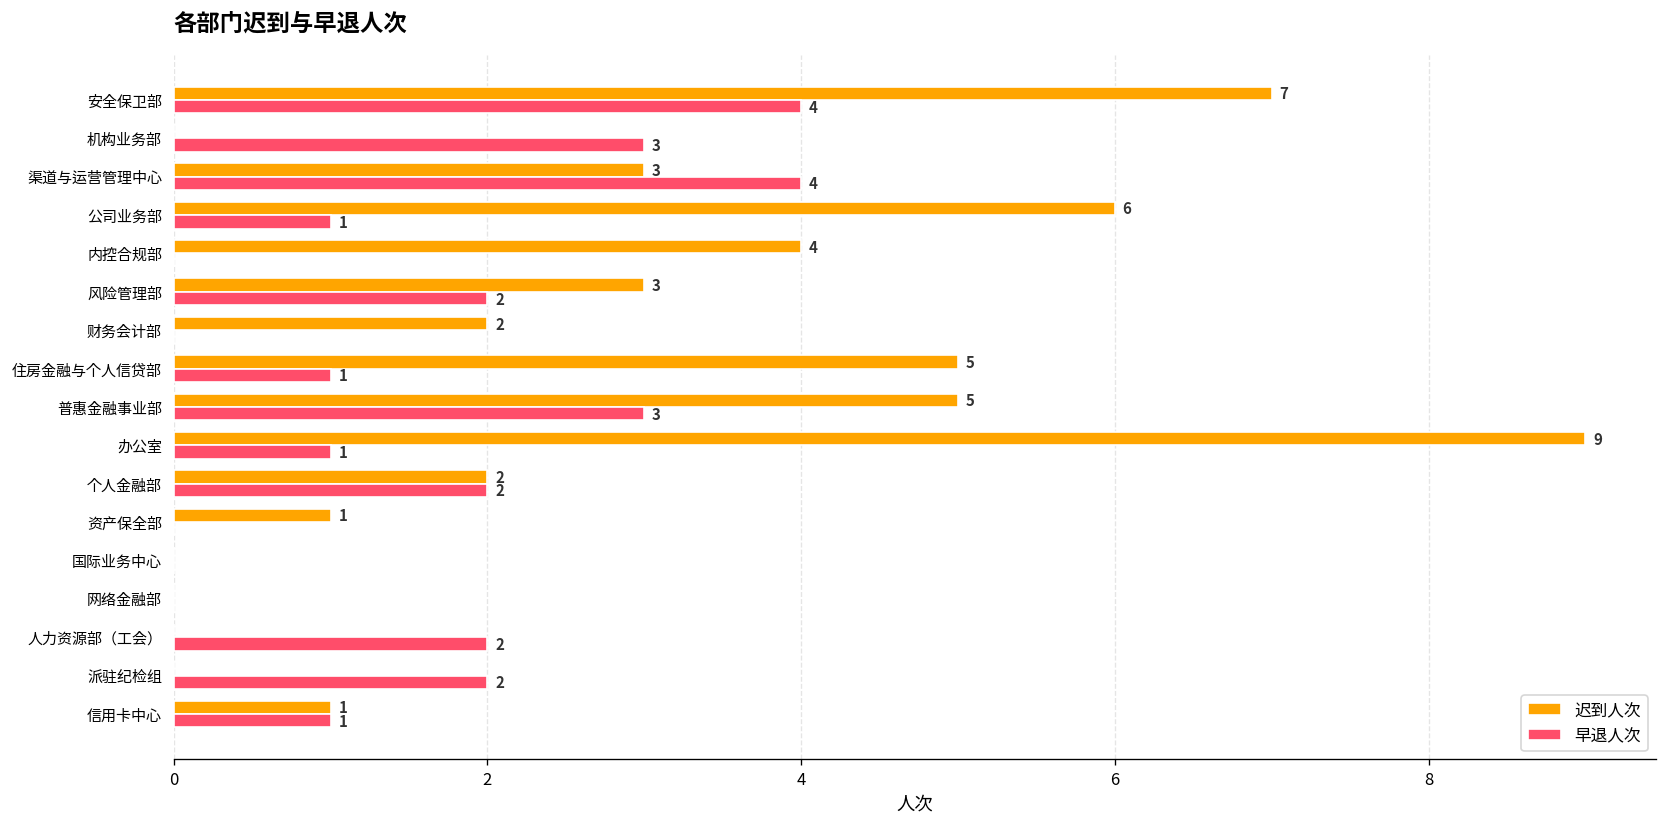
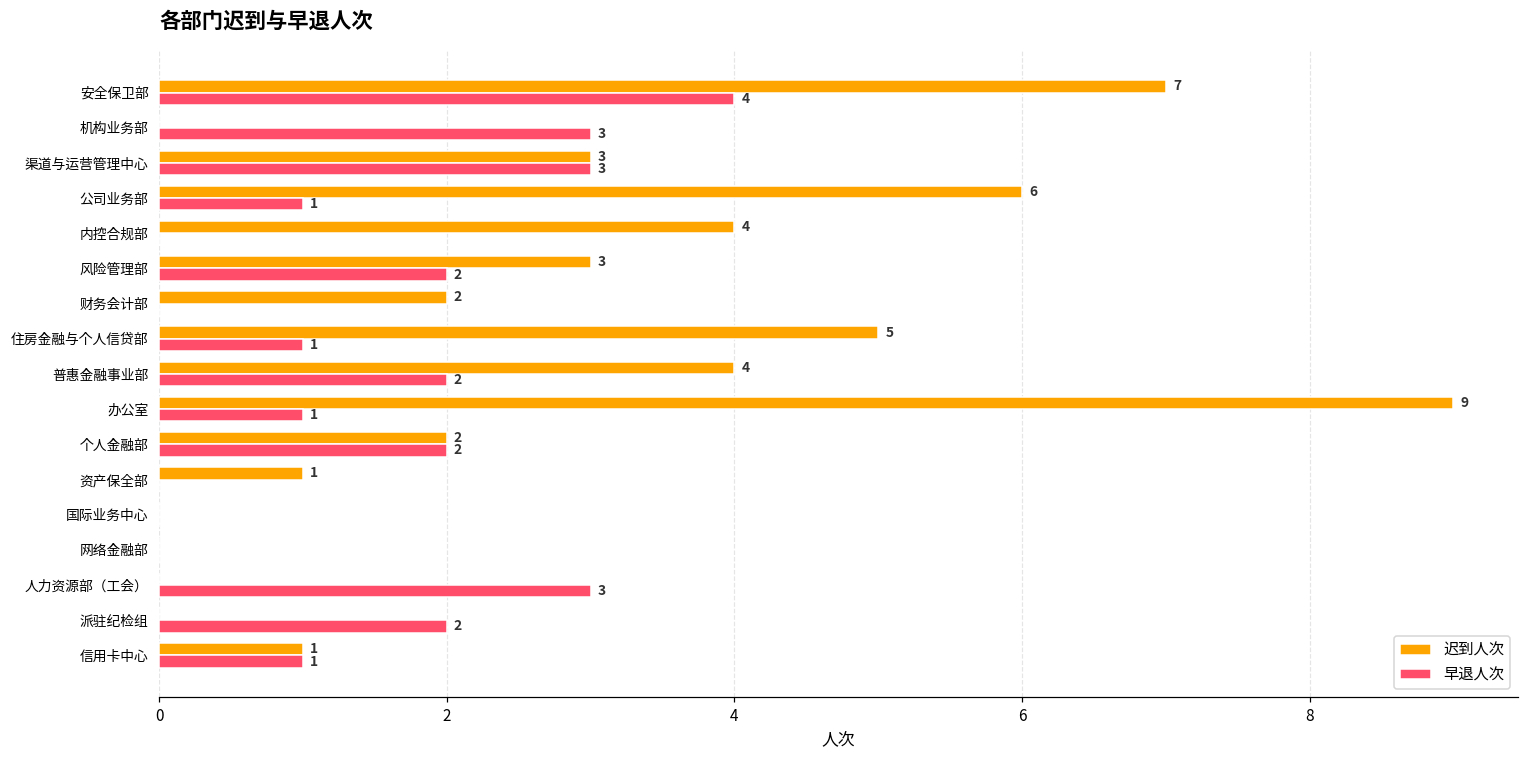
早退人次, 渠道与运营管理中心: 4 -> 3
迟到人次, 普惠金融事业部: 5 -> 4
早退人次, 普惠金融事业部: 3 -> 2
早退人次, 人力资源部（工会）: 2 -> 3
